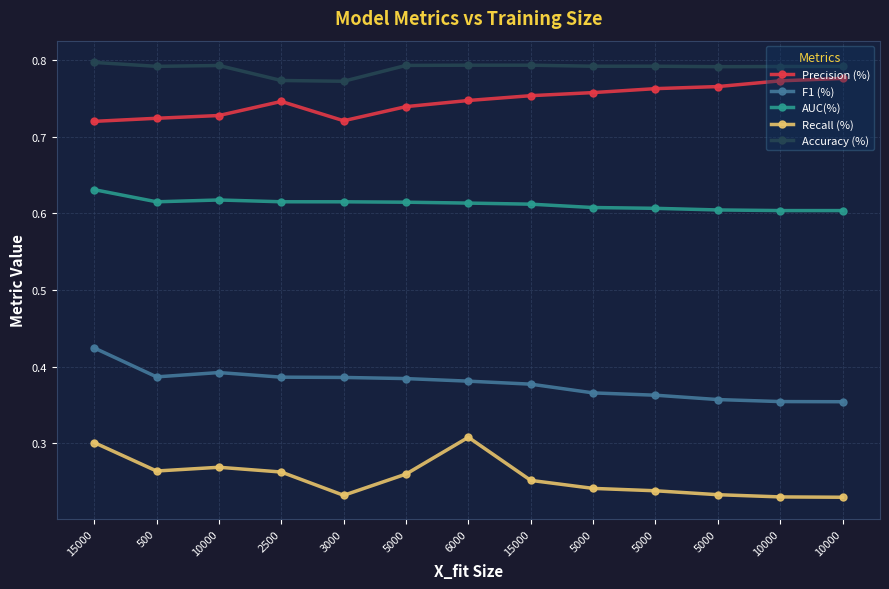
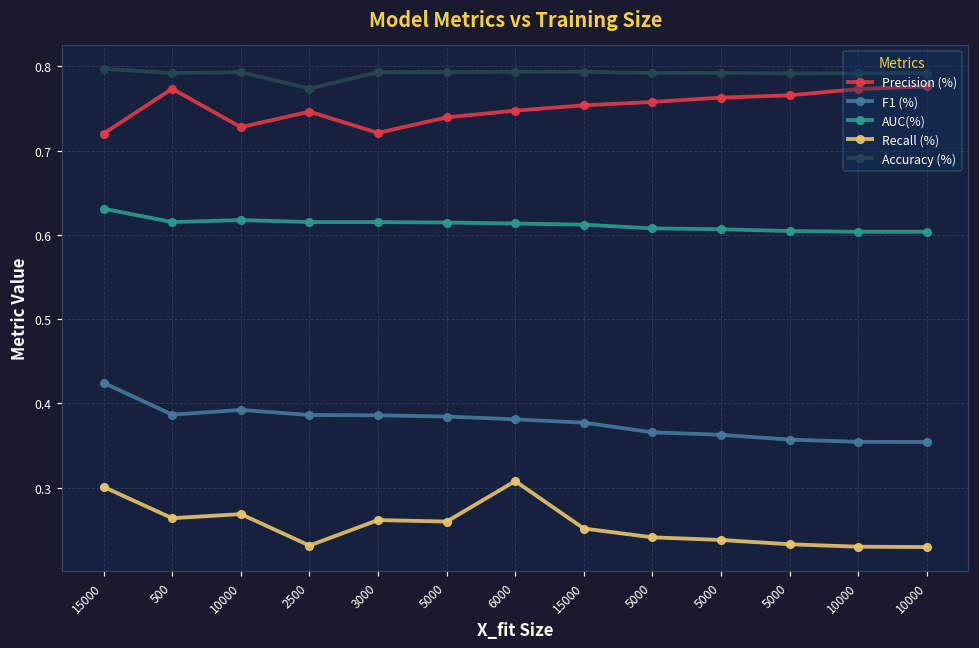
Precision (%), 500: 0.72 -> 0.77
Recall (%), 2500: 0.26 -> 0.23
Recall (%), 3000: 0.23 -> 0.26
Accuracy (%), 3000: 0.77 -> 0.79
